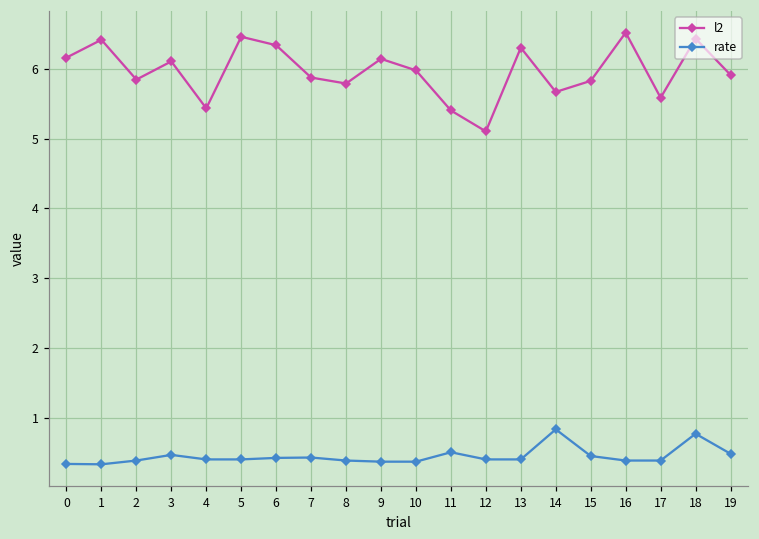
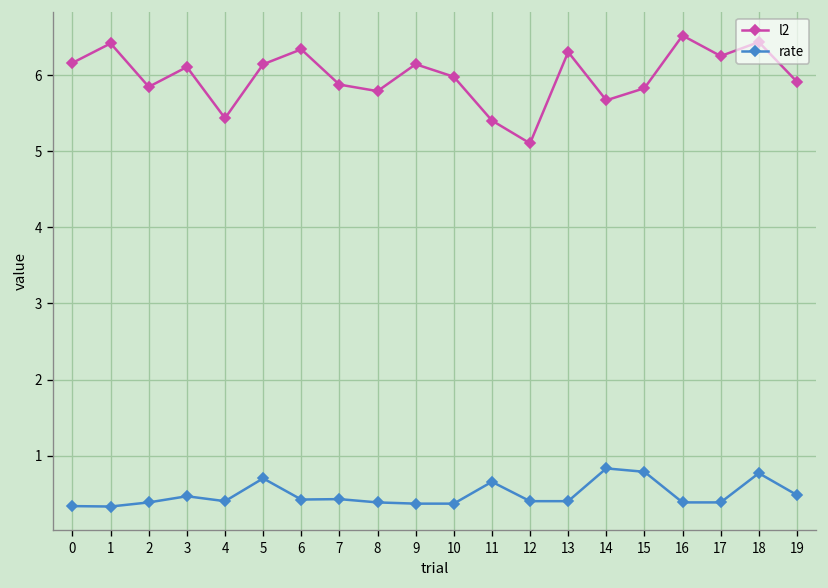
l2, 5: 6.5 -> 6.1
rate, 5: 0.4 -> 0.7
rate, 11: 0.5 -> 0.7
rate, 15: 0.4 -> 0.8
l2, 17: 5.6 -> 6.3
